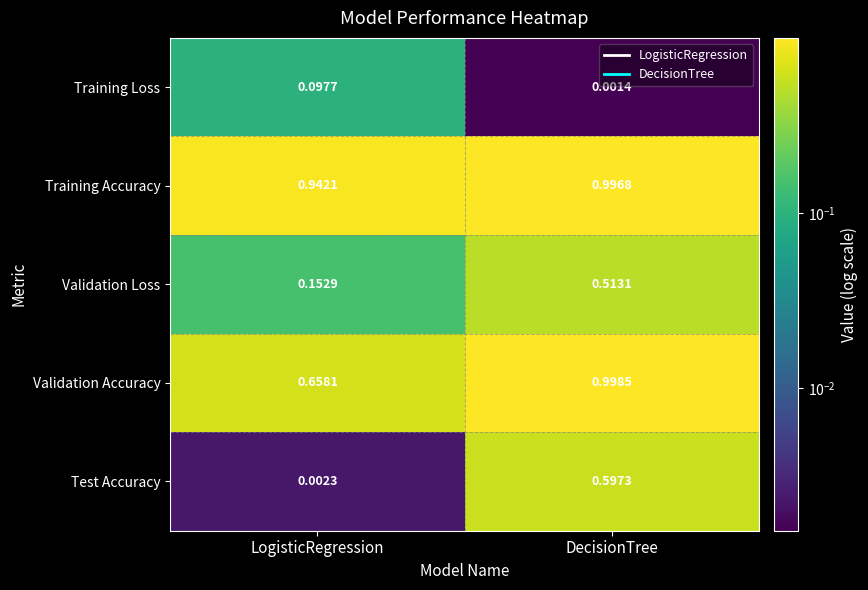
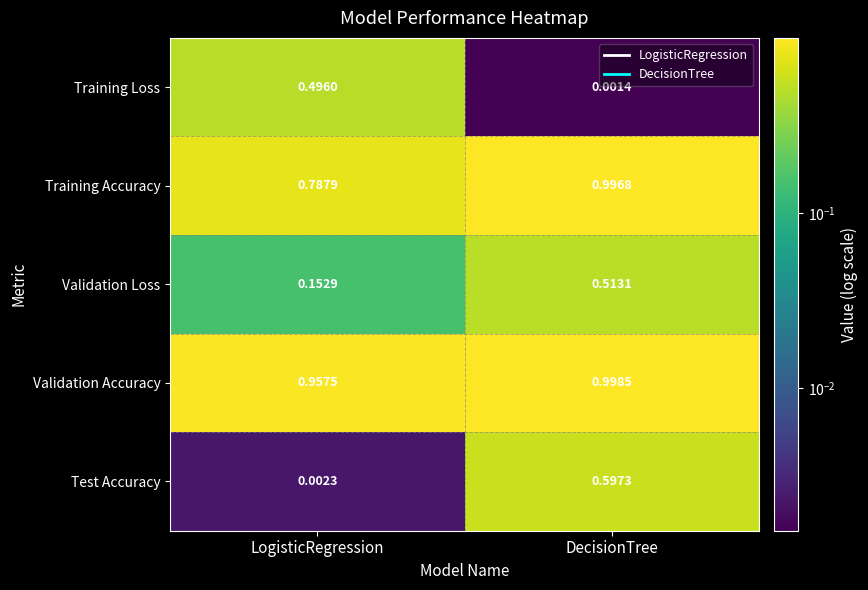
Training Loss, LogisticRegression: 0.0977 -> 0.4960
Training Accuracy, LogisticRegression: 0.9421 -> 0.7879
Validation Accuracy, LogisticRegression: 0.6581 -> 0.9575
